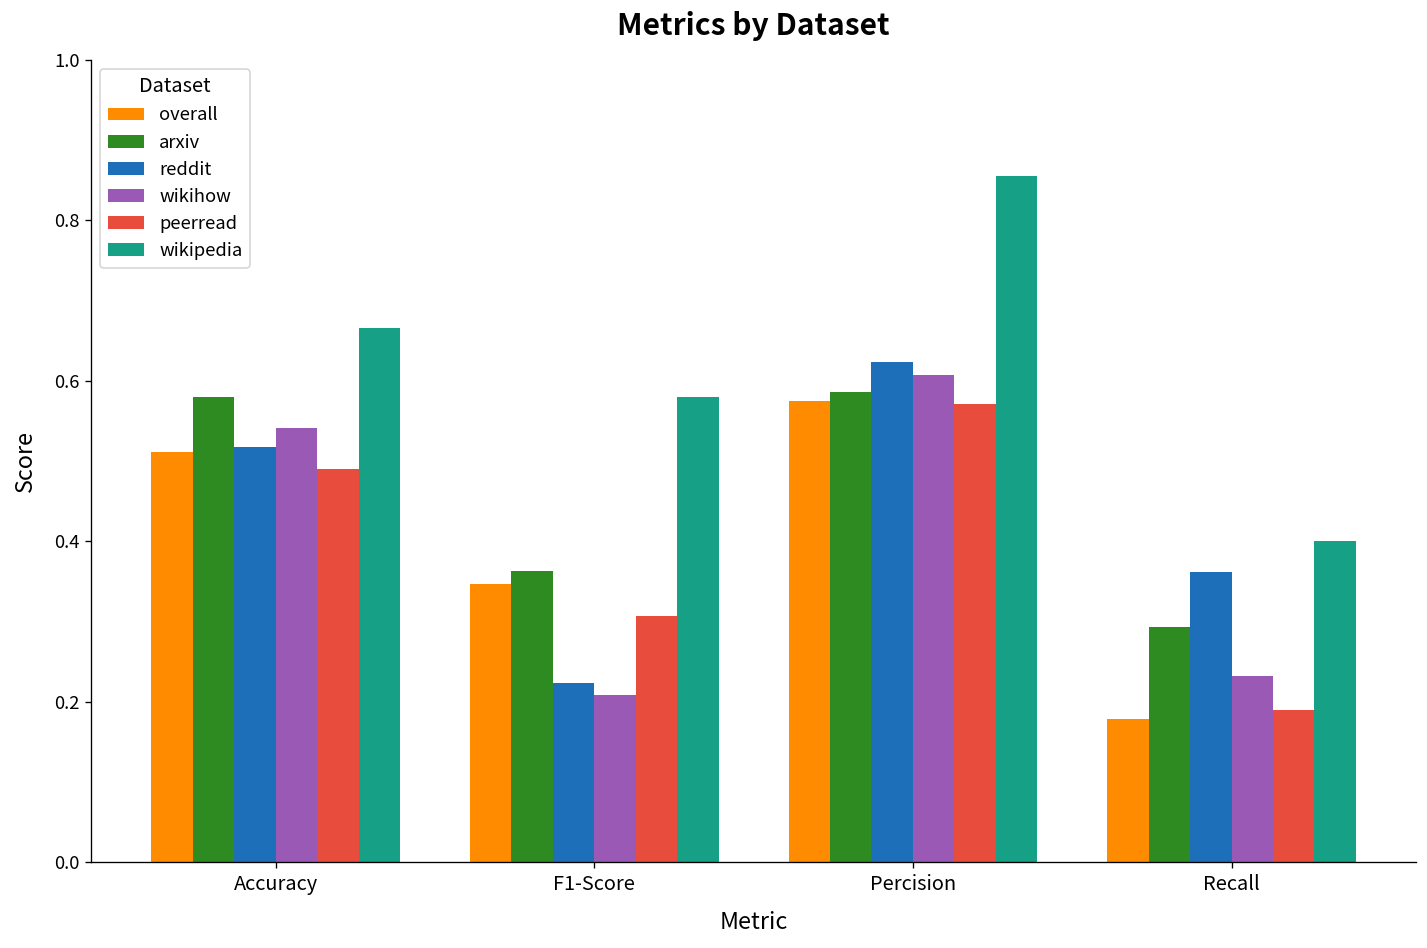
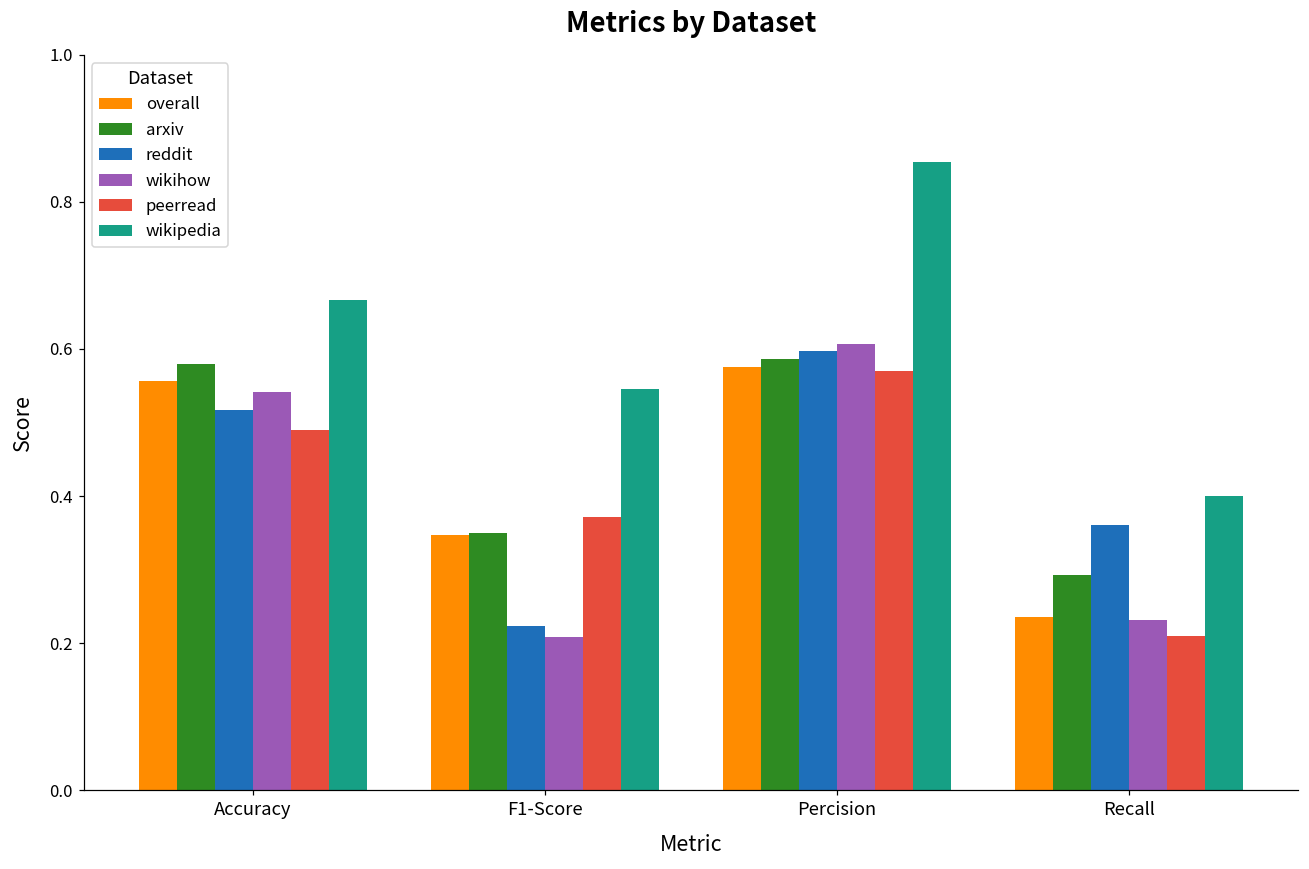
overall, Accuracy: 0.51 -> 0.56
arxiv, F1-Score: 0.36 -> 0.35
peerread, F1-Score: 0.31 -> 0.37
wikipedia, F1-Score: 0.58 -> 0.54
reddit, Percision: 0.62 -> 0.60
overall, Recall: 0.18 -> 0.24
peerread, Recall: 0.19 -> 0.21
